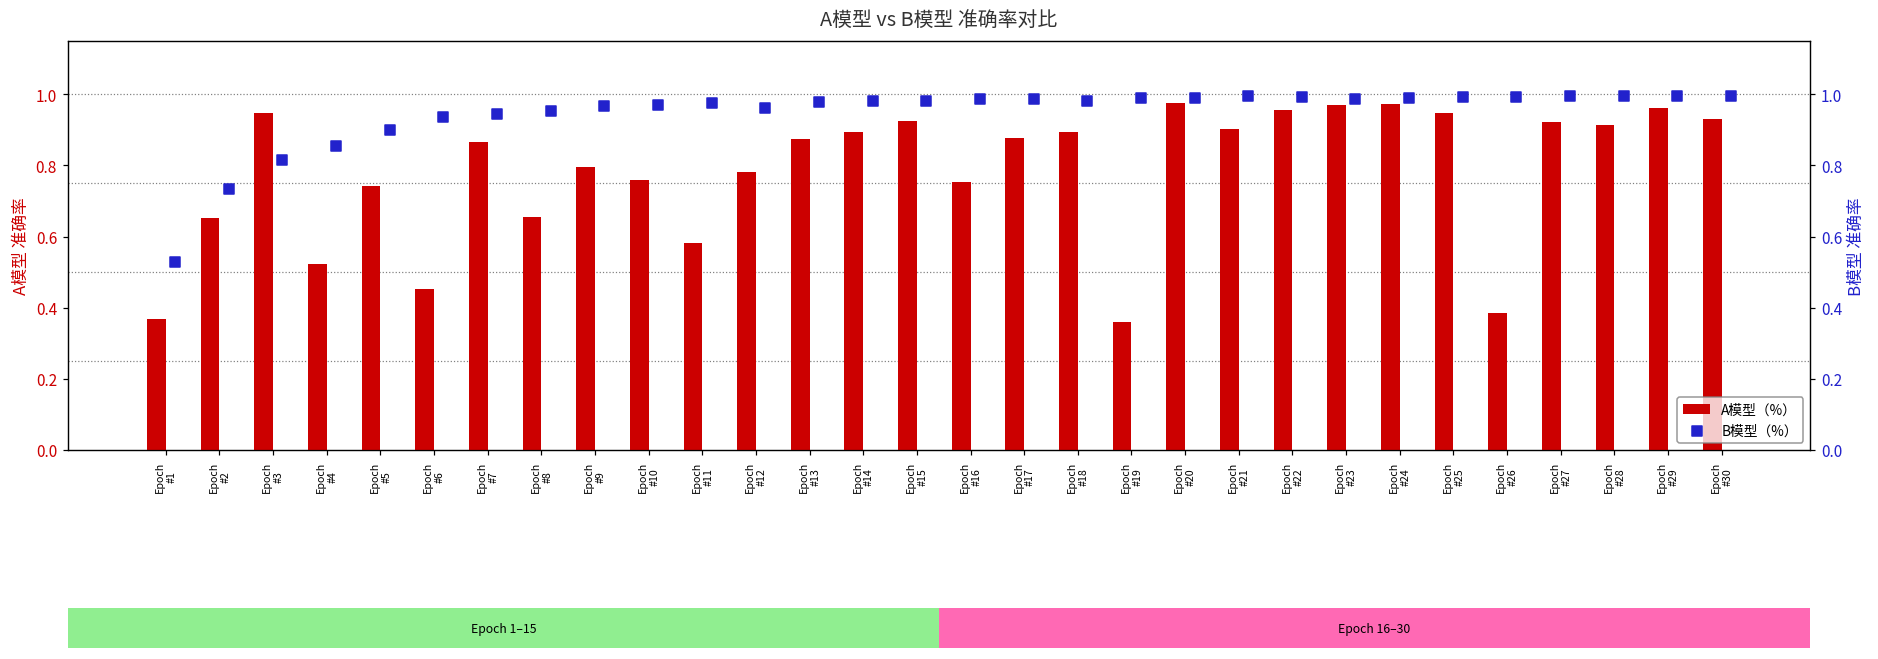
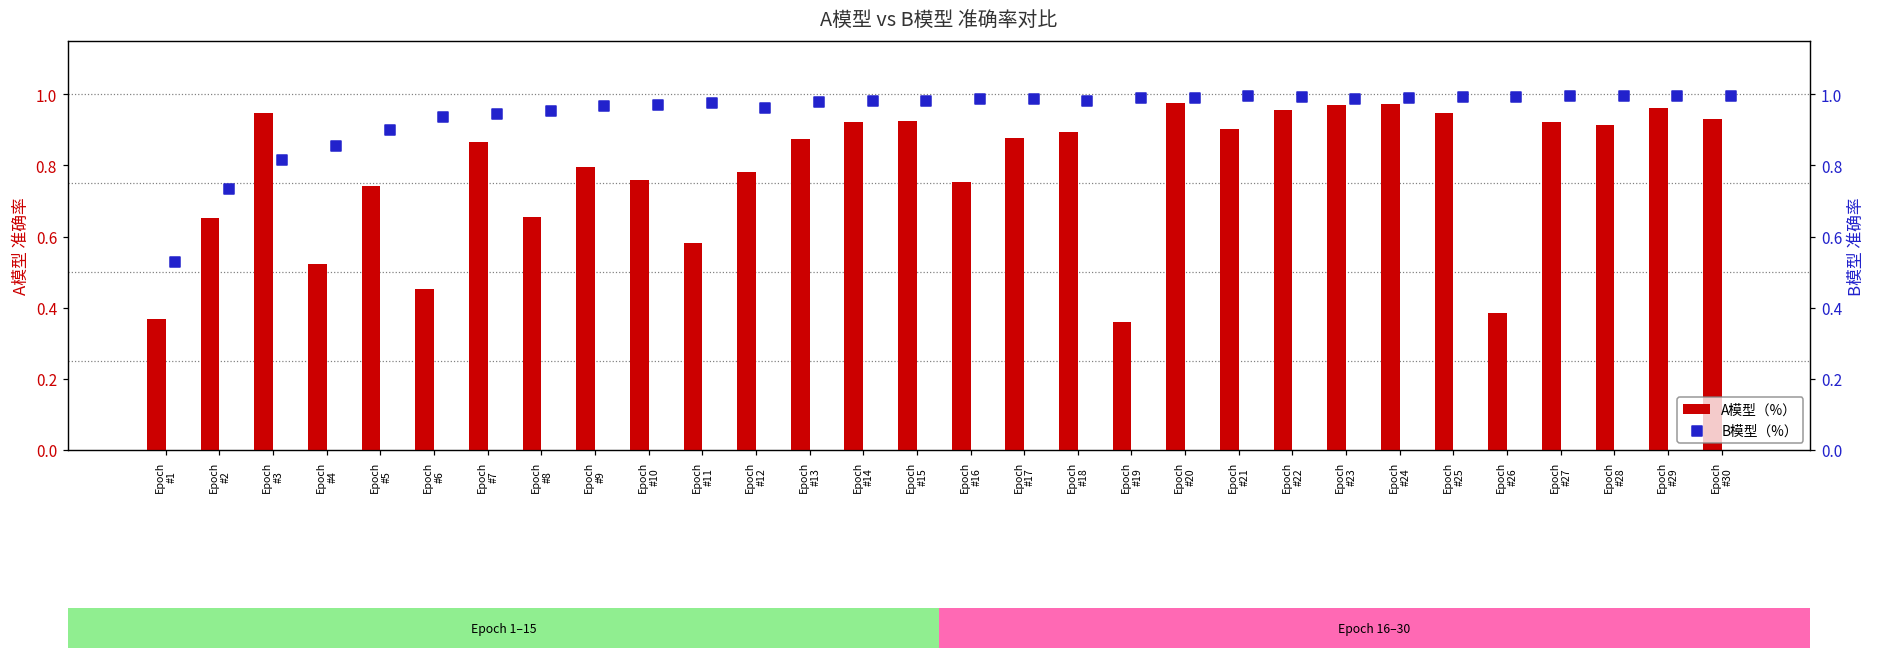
A模型 vs B模型 准确率对比, A模型（%）, Epoch #14: 0.89 -> 0.92
